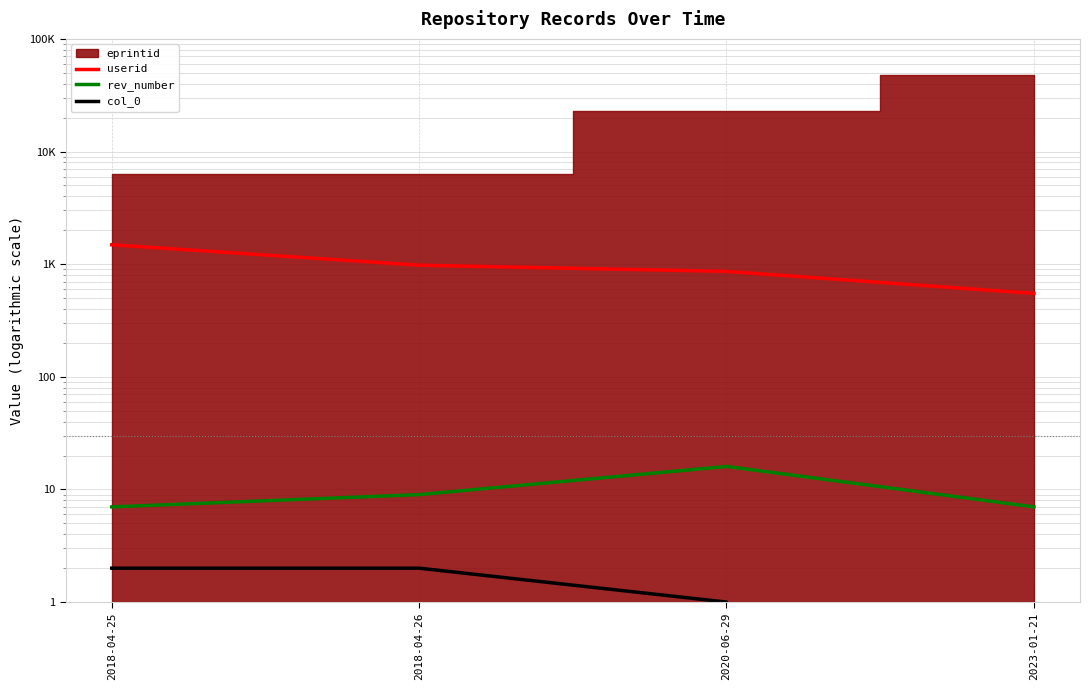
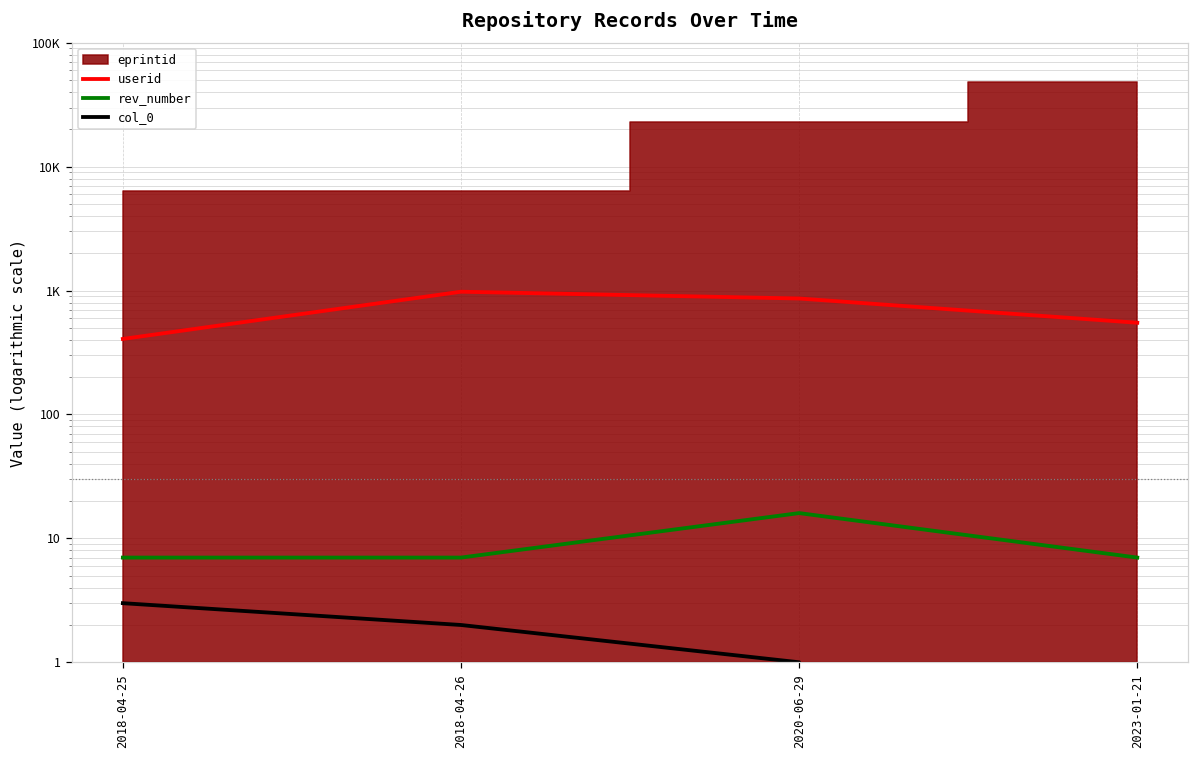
userid, 2018-04-25: 1500 -> 410
col_0, 2018-04-25: 2 -> 3
rev_number, 2018-04-26: 9 -> 7
